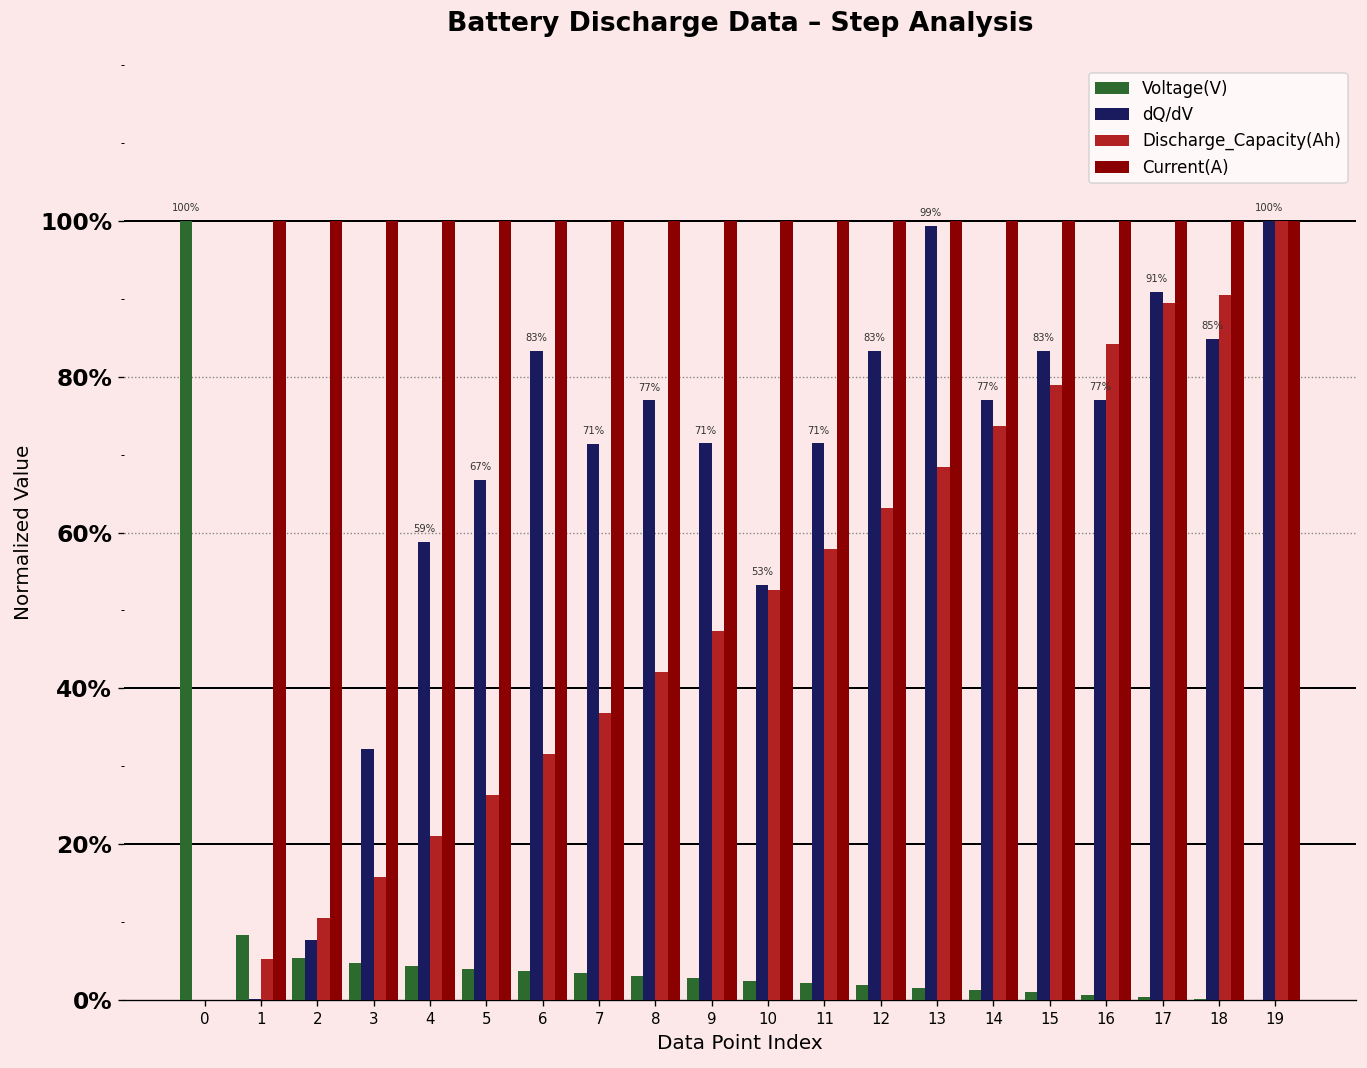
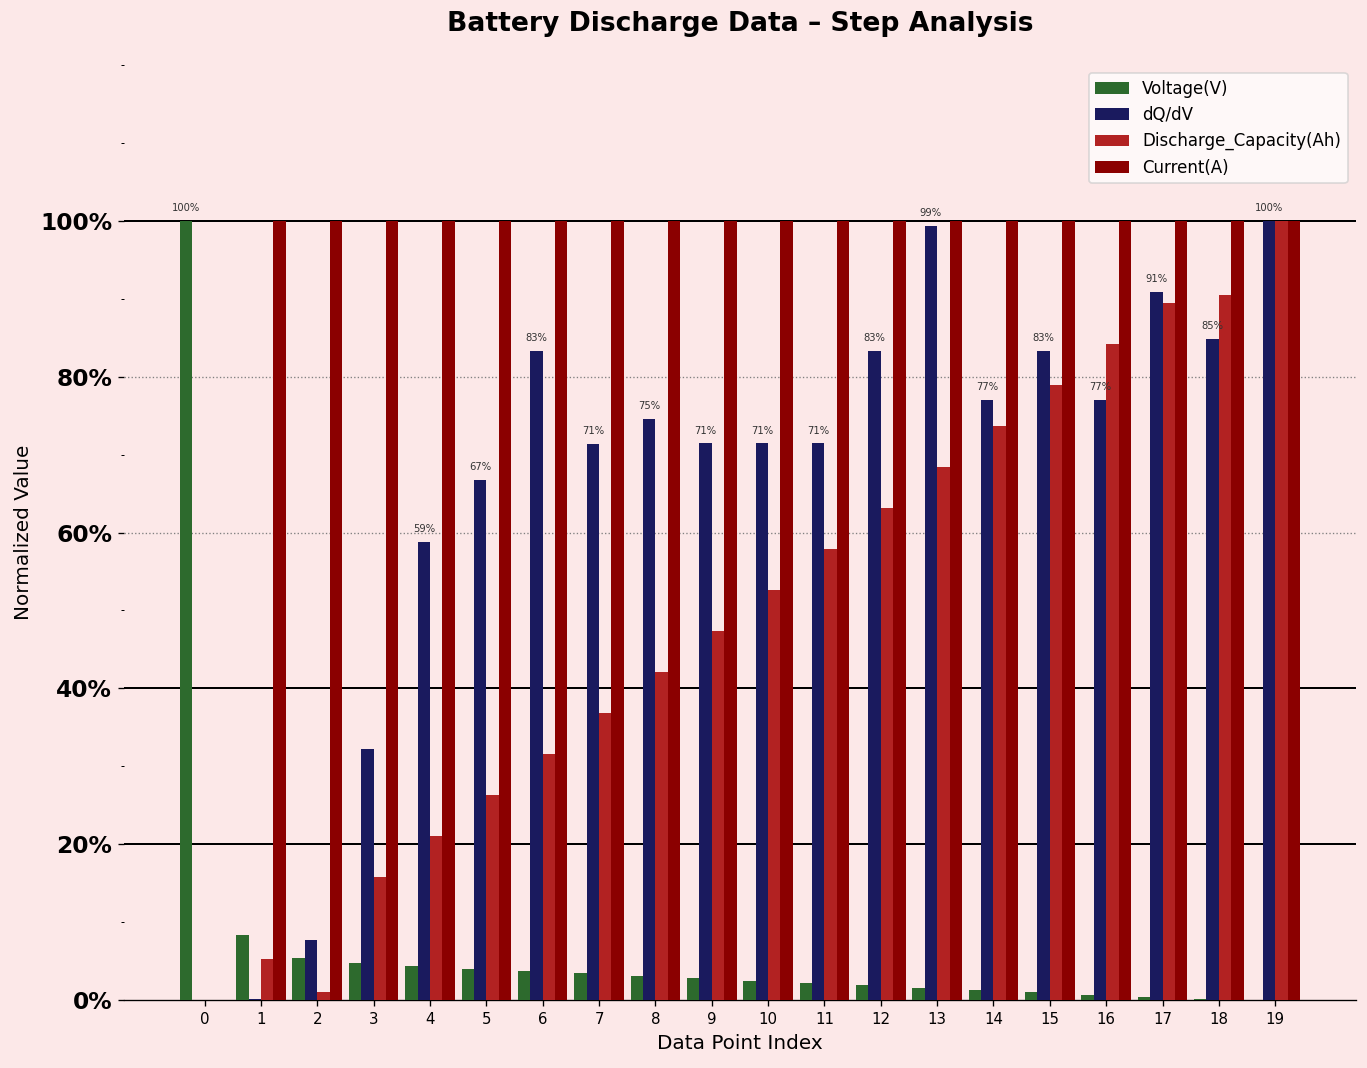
Discharge_Capacity(Ah), 2: 11% -> 1%
dQ/dV, 8: 77% -> 75%
dQ/dV, 10: 53% -> 71%
